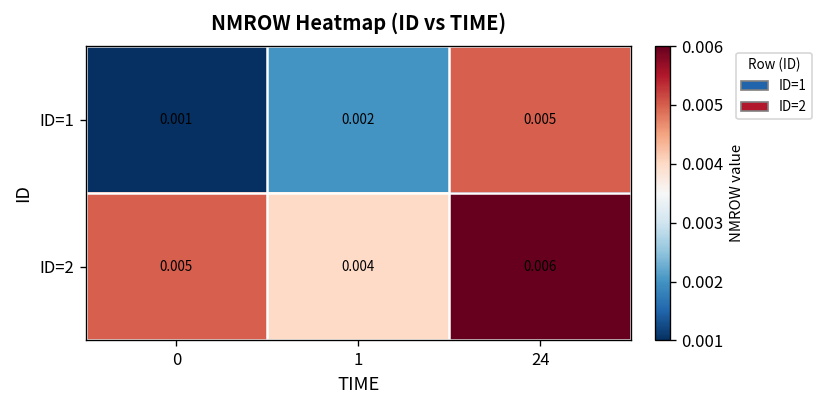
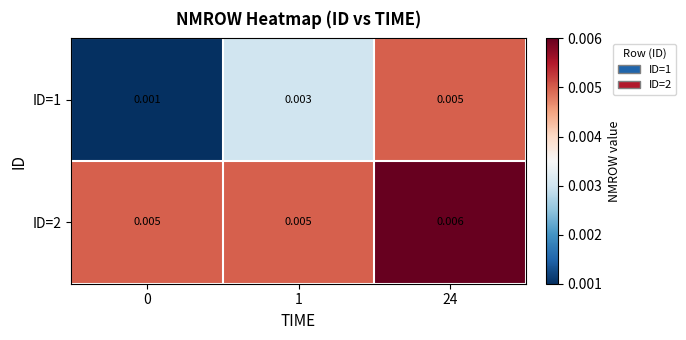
ID=1, 1: 0.002 -> 0.003
ID=2, 1: 0.004 -> 0.005
